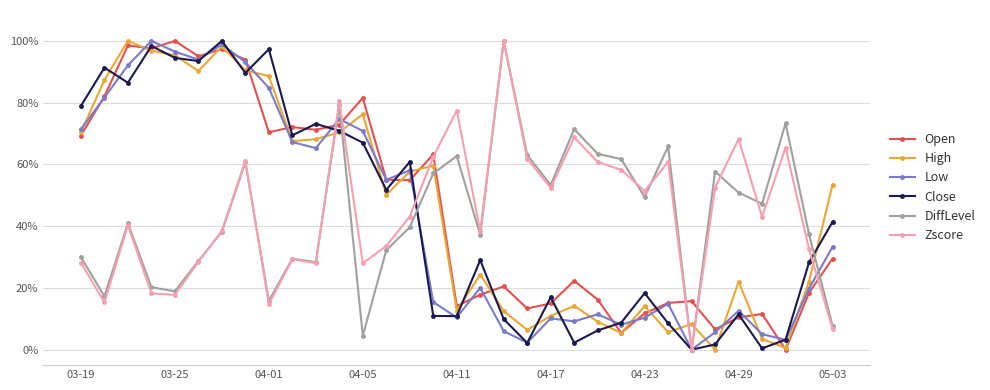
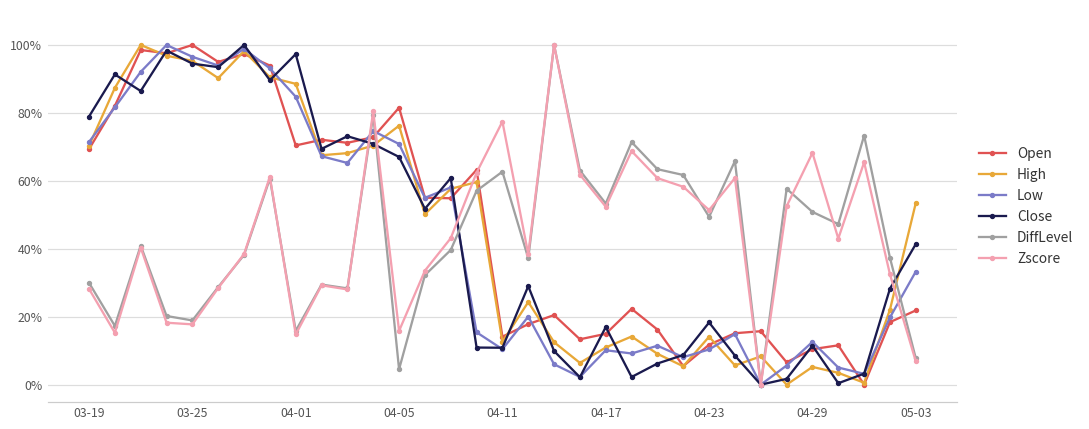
Zscore, 04-05: 28% -> 16%
High, 04-29: 22% -> 5%
Open, 05-03: 30% -> 22%
